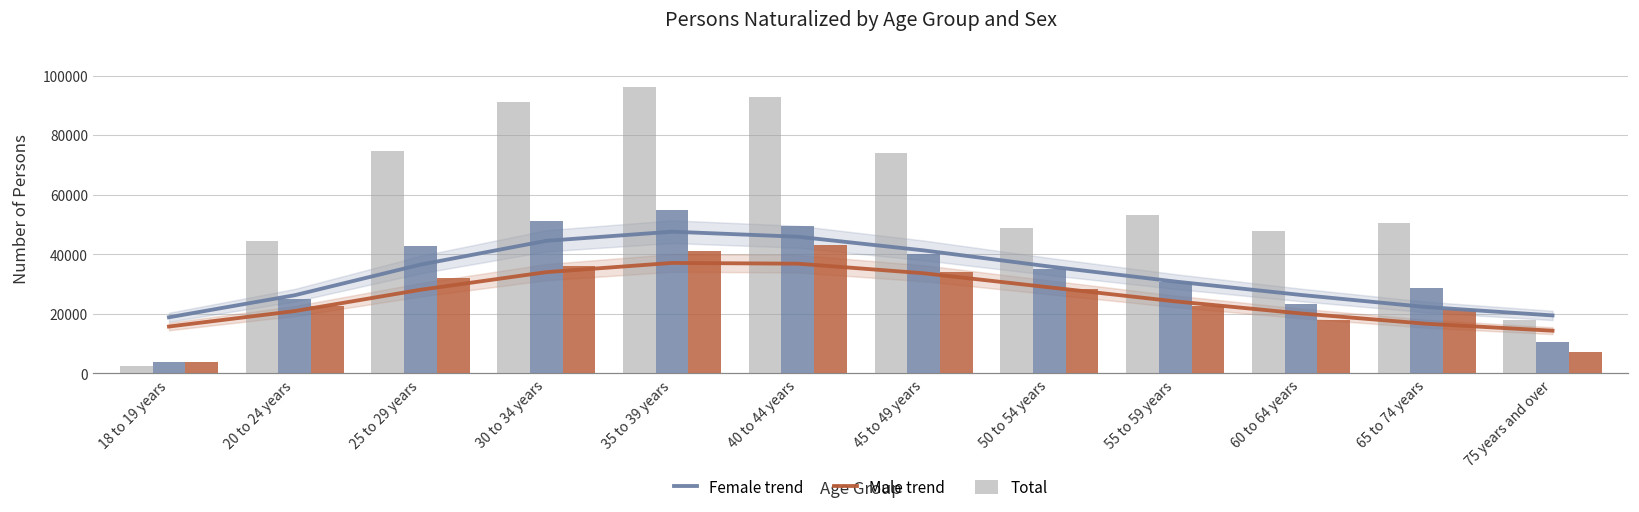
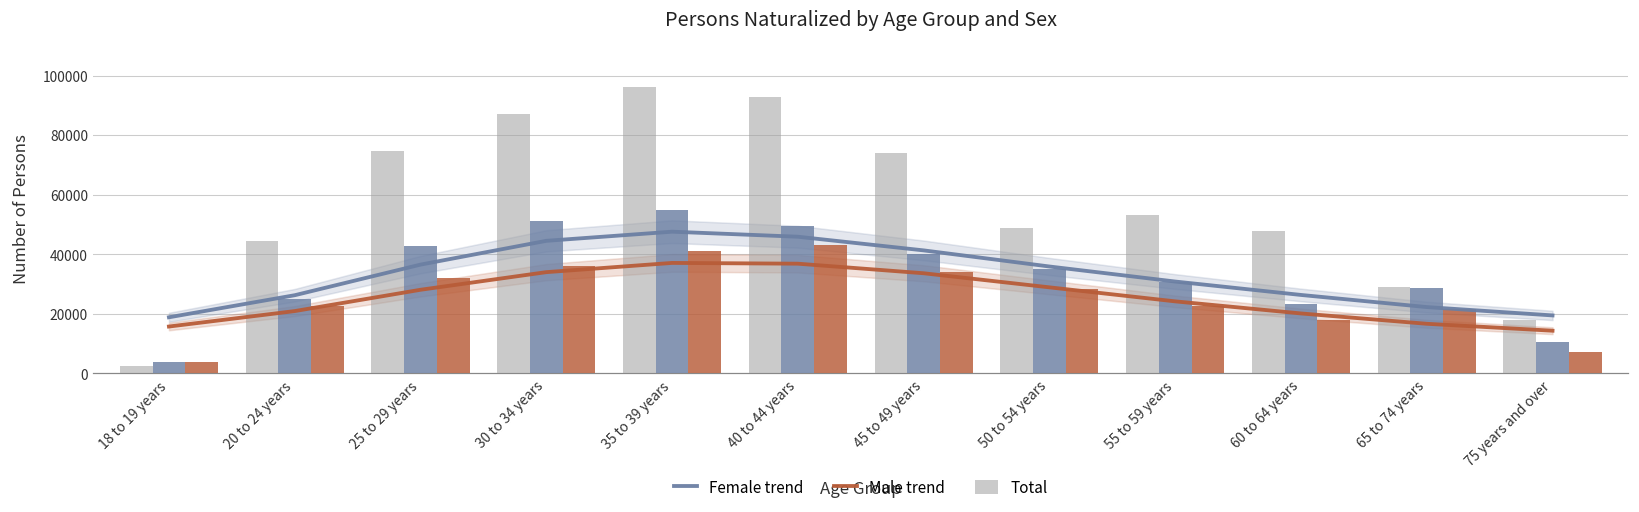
Total, 30 to 34 years: 91000 -> 87000
Total, 65 to 74 years: 51000 -> 29000
